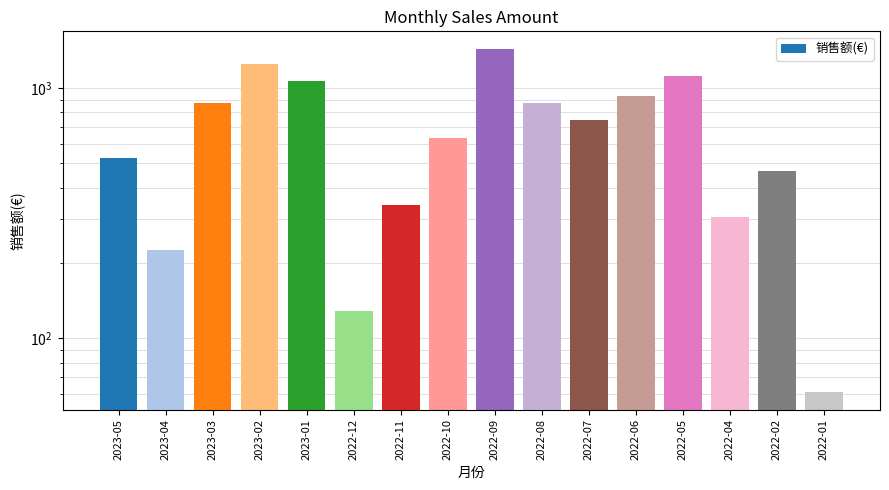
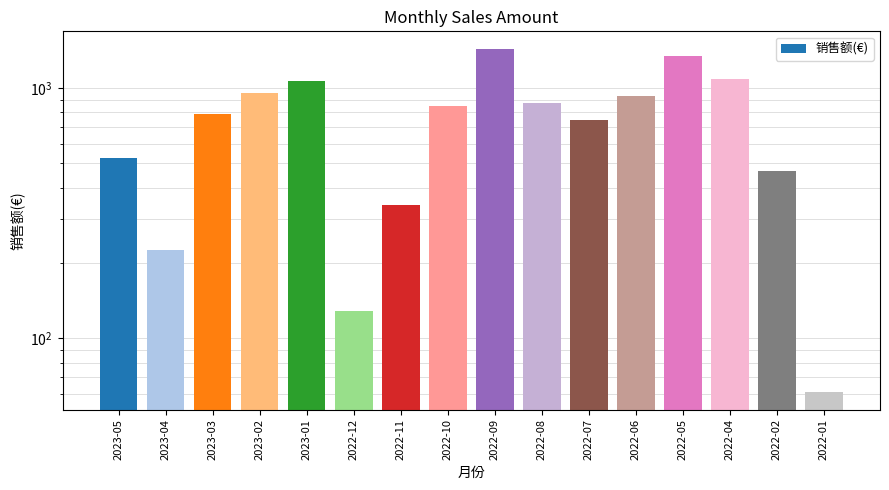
2023-03: 870 -> 790
2023-02: 1200 -> 960
2022-10: 630 -> 850
2022-05: 1100 -> 1300
2022-04: 300 -> 1100
